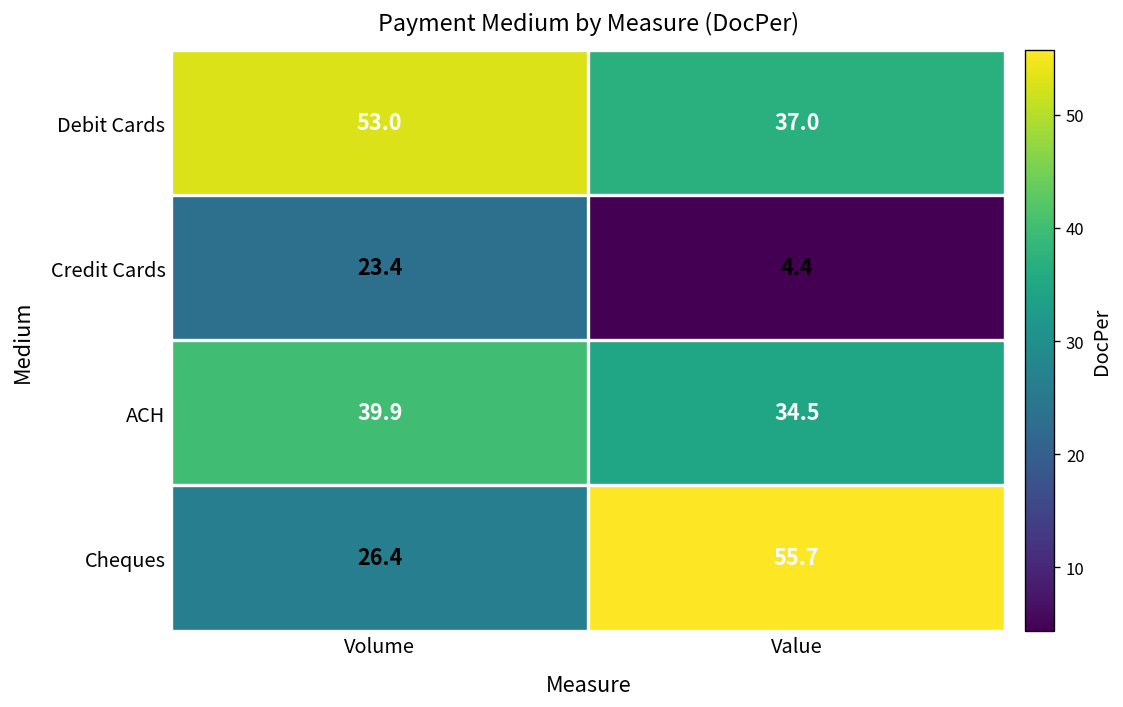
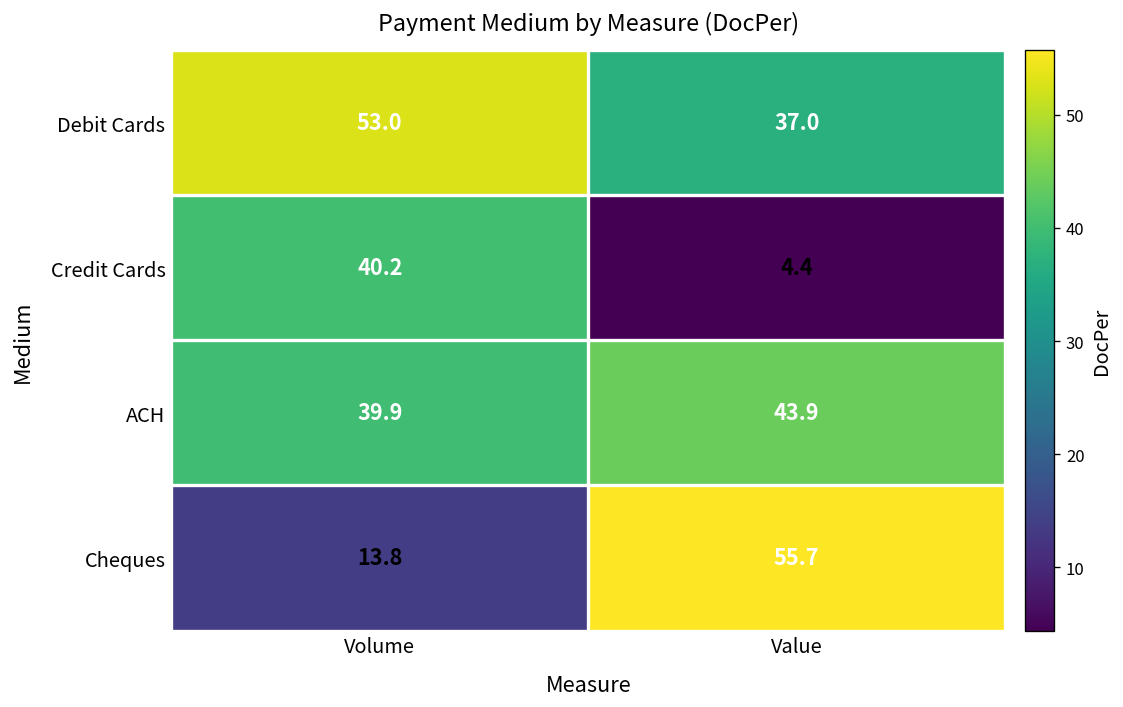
Credit Cards, Volume: 23.4 -> 40.2
ACH, Value: 34.5 -> 43.9
Cheques, Volume: 26.4 -> 13.8
